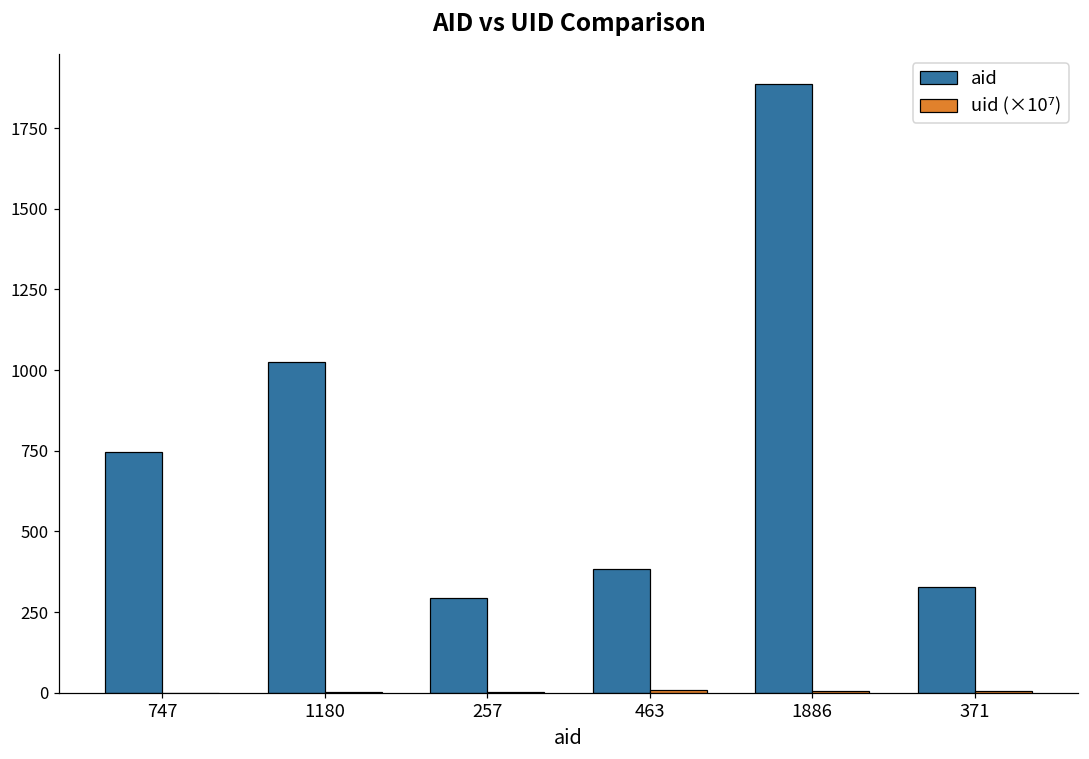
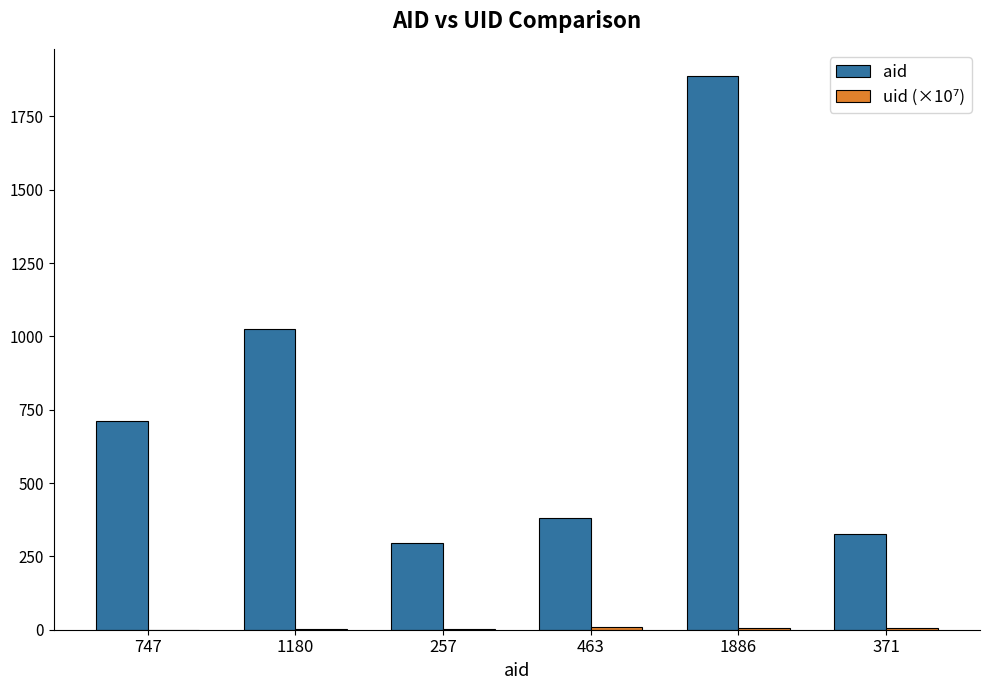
aid, 747: 750 -> 710
